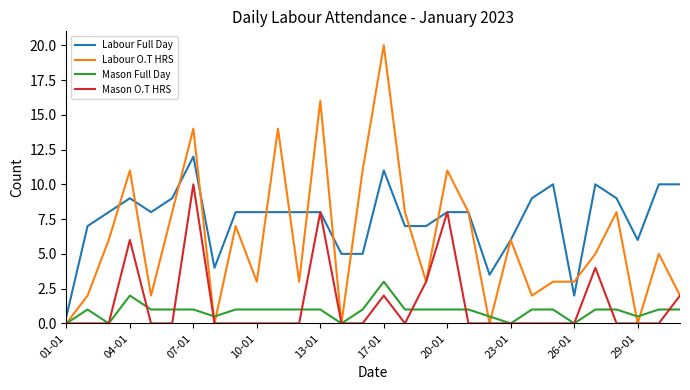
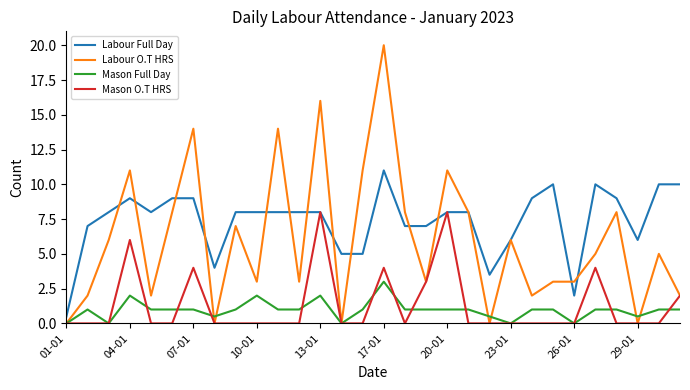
Labour Full Day, 07-01: 12 -> 9
Mason O.T HRS, 07-01: 10 -> 4
Mason Full Day, 10-01: 1 -> 2
Mason Full Day, 13-01: 1 -> 2
Mason O.T HRS, 17-01: 2 -> 4
